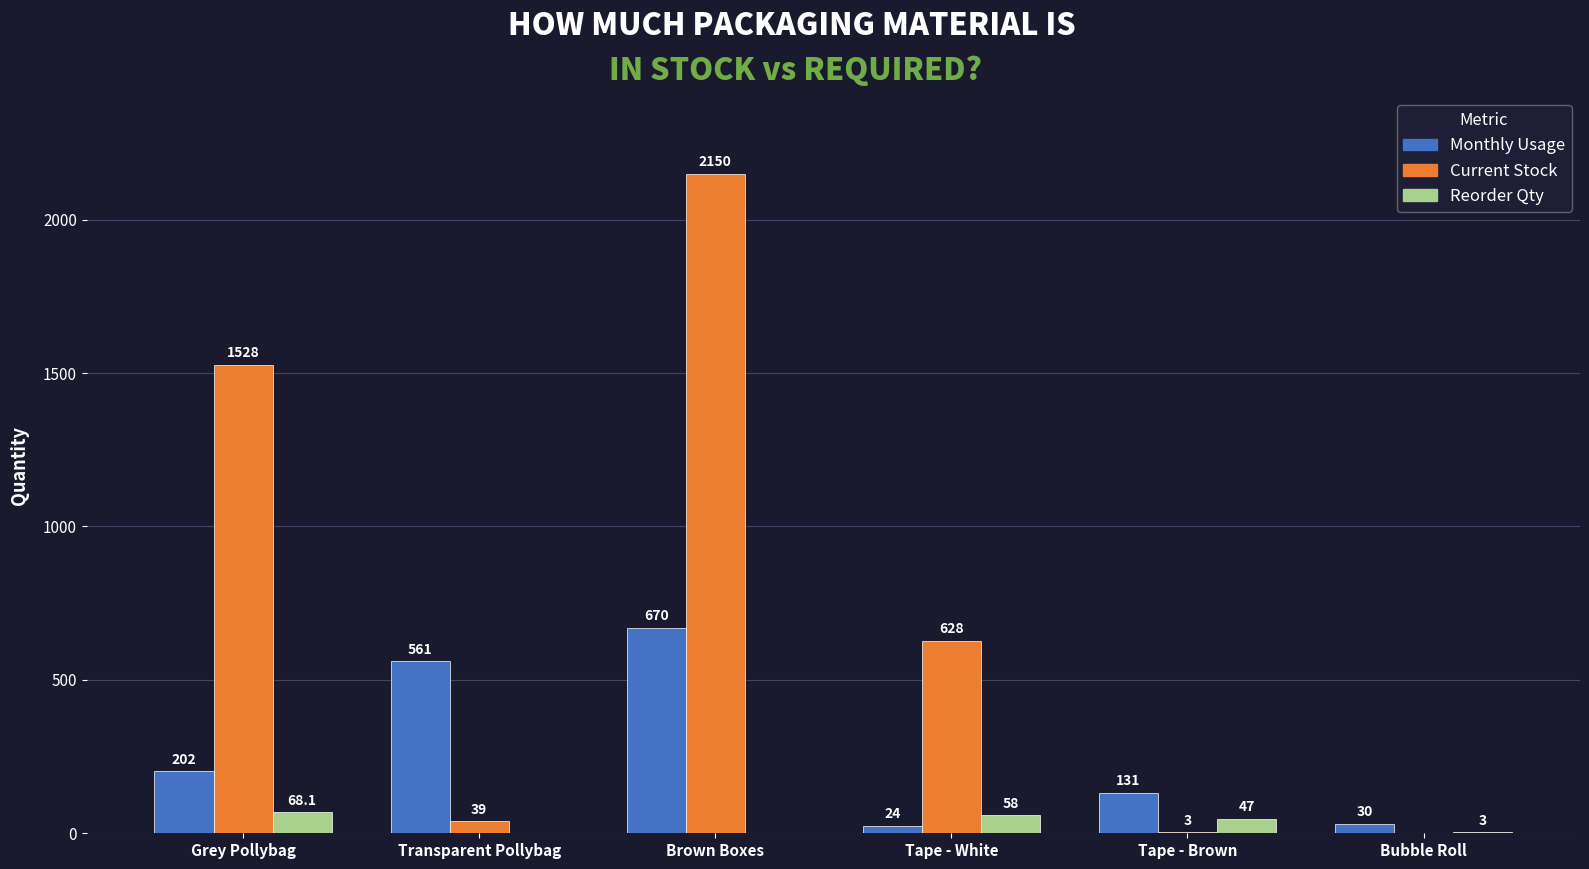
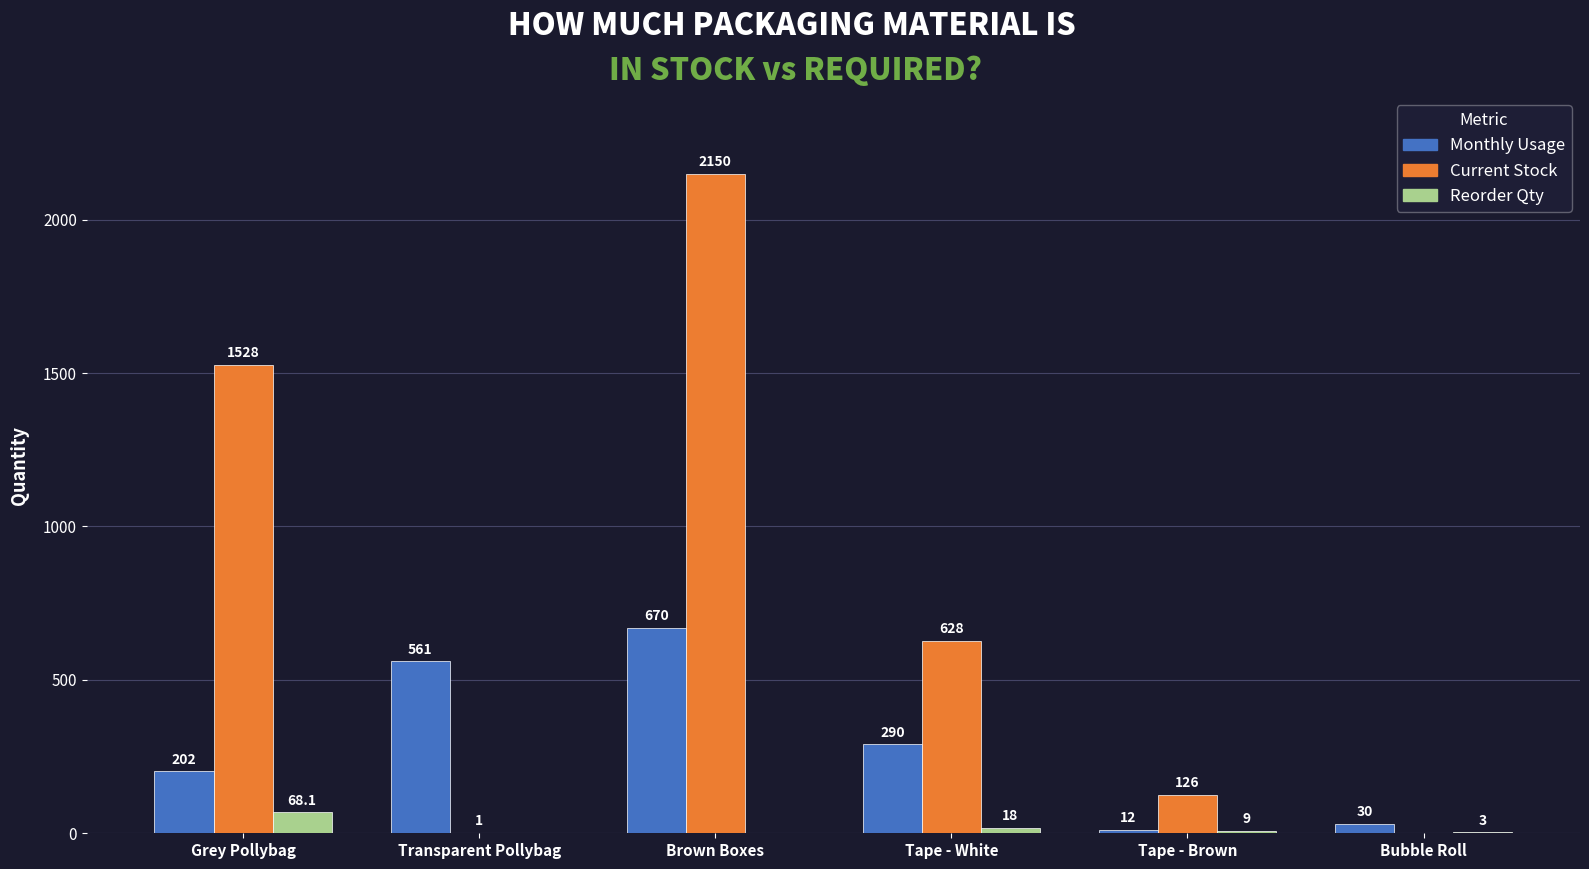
Current Stock, Transparent Pollybag: 39 -> 1
Monthly Usage, Tape - White: 24 -> 290
Reorder Qty, Tape - White: 58 -> 18
Monthly Usage, Tape - Brown: 131 -> 12
Current Stock, Tape - Brown: 3 -> 126
Reorder Qty, Tape - Brown: 47 -> 9
